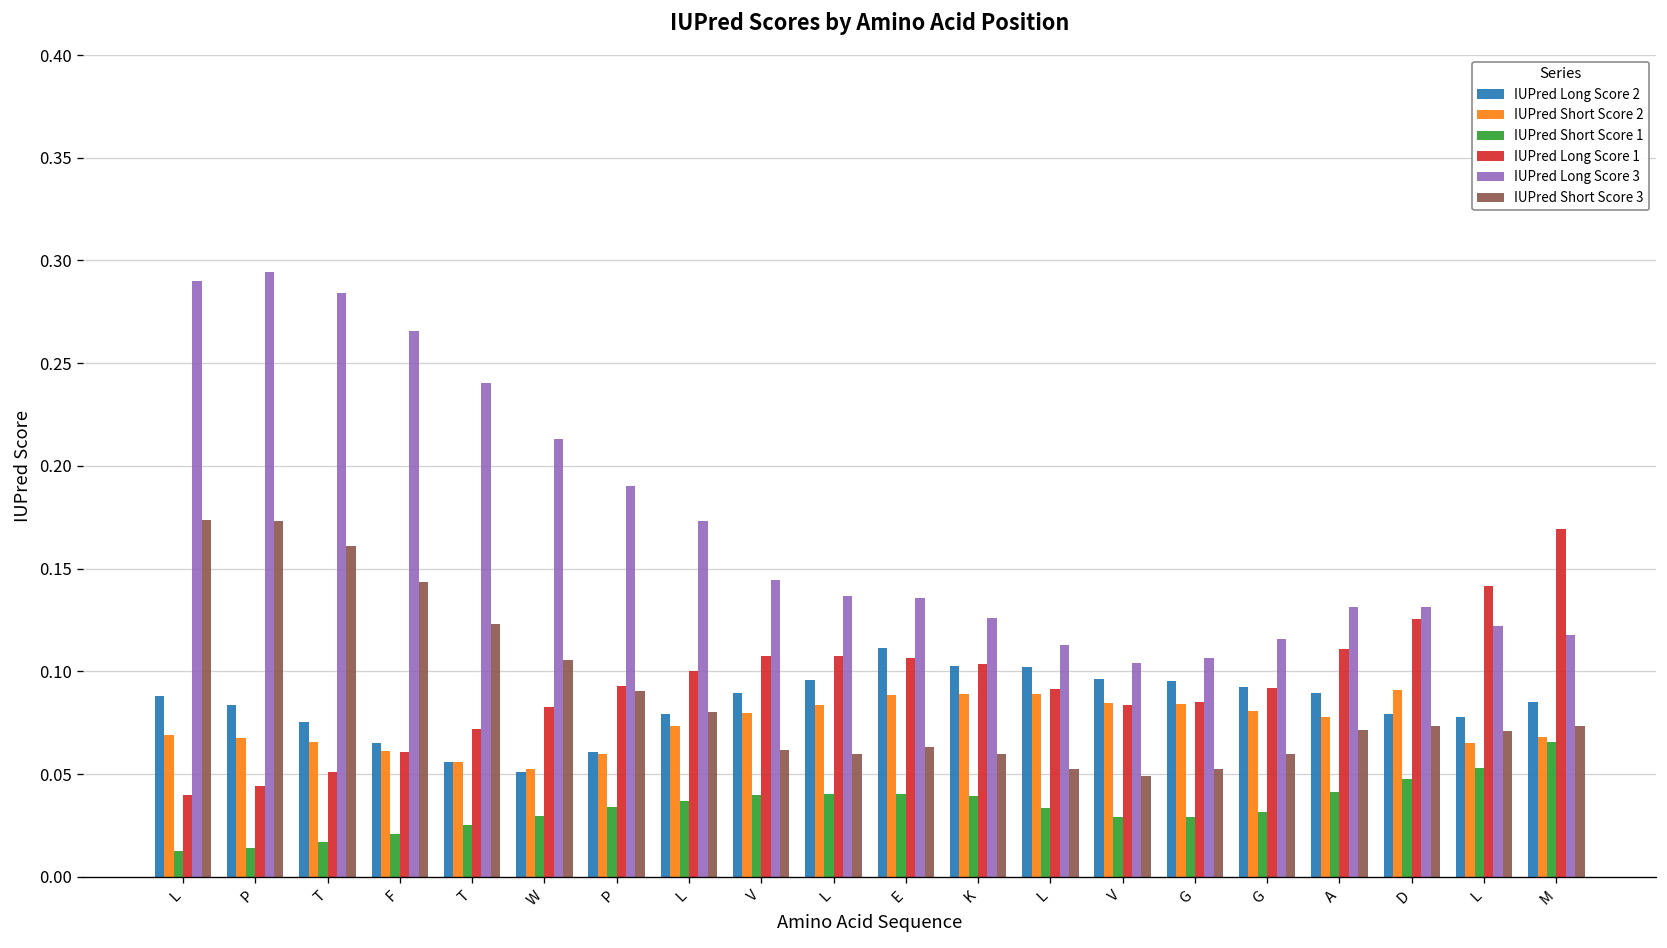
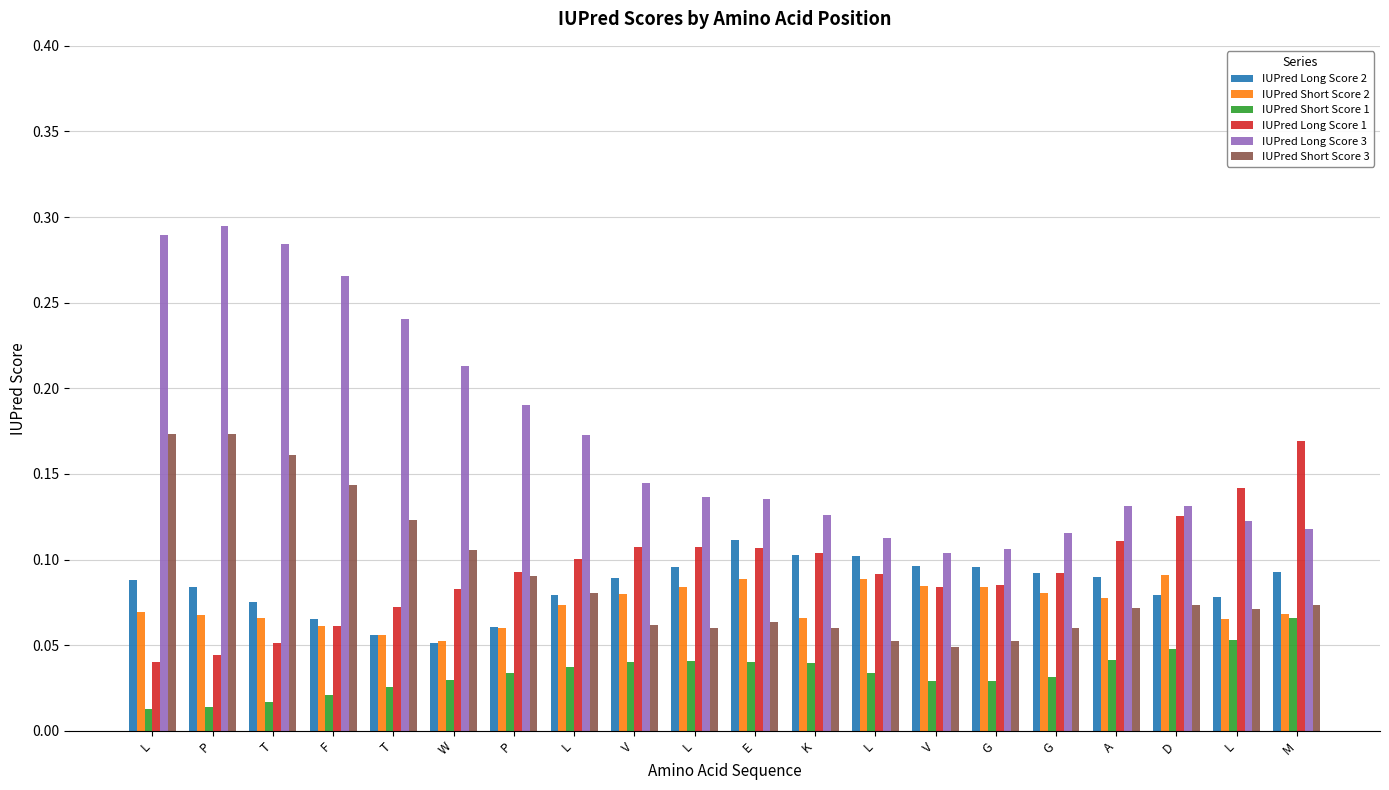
IUPred Short Score 2, K: 0.089 -> 0.066
IUPred Long Score 2, M: 0.085 -> 0.093
